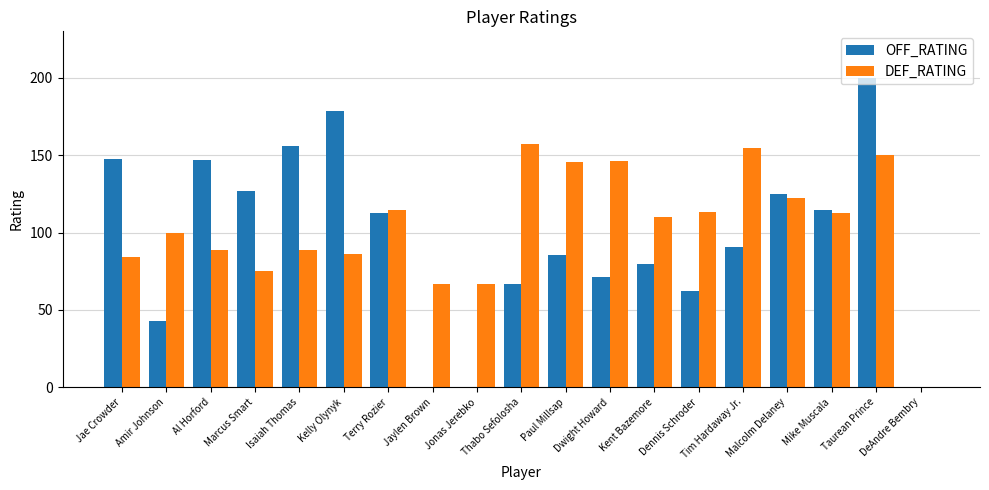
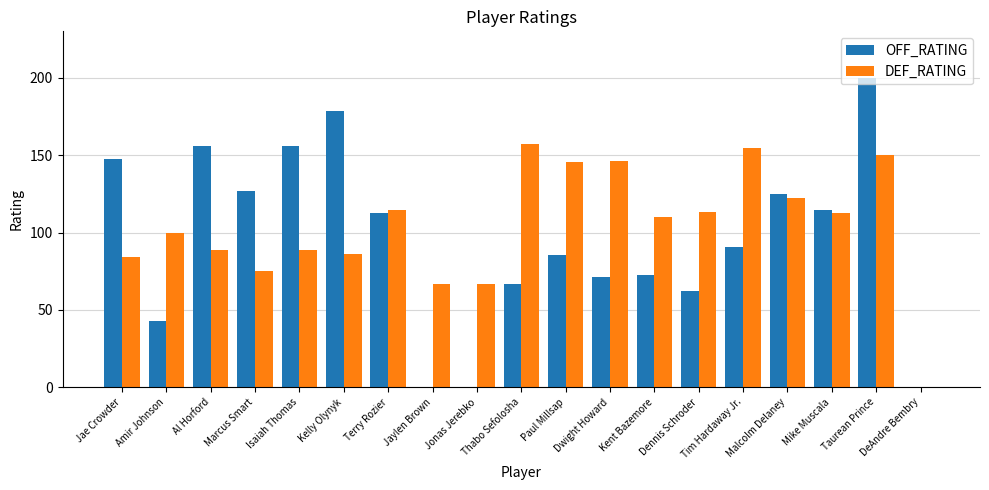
OFF_RATING, Al Horford: 147 -> 156
OFF_RATING, Kent Bazemore: 80 -> 73
